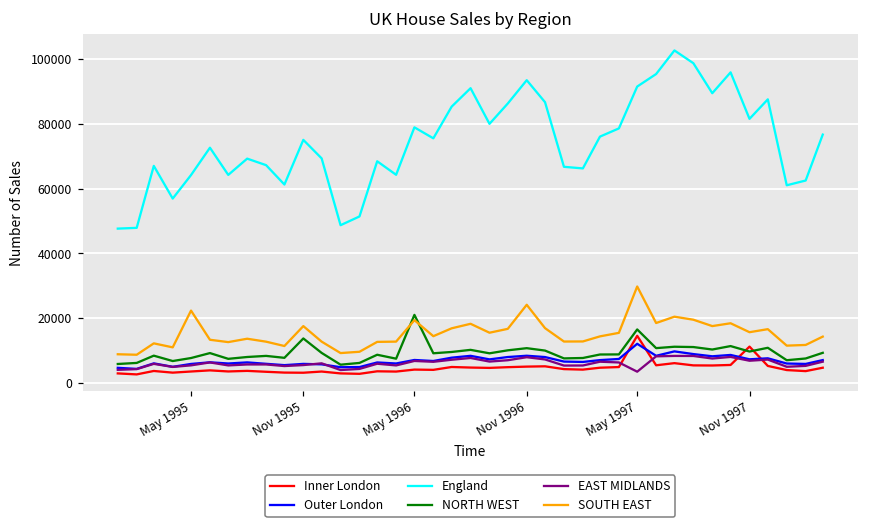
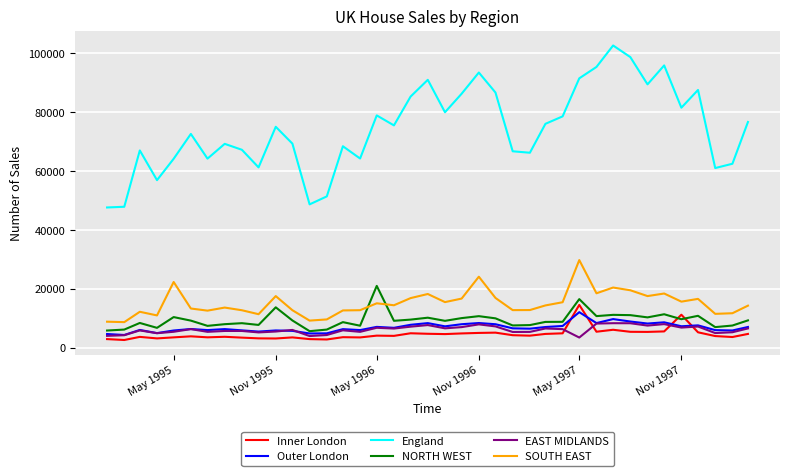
NORTH WEST, May 1995: 8000 -> 10000
SOUTH EAST, May 1996: 19000 -> 15000
